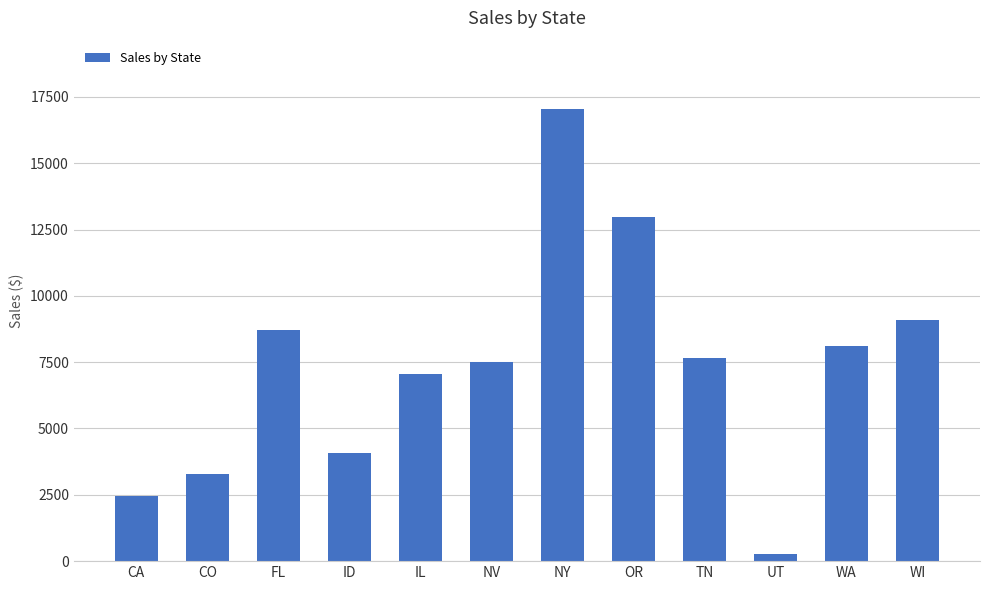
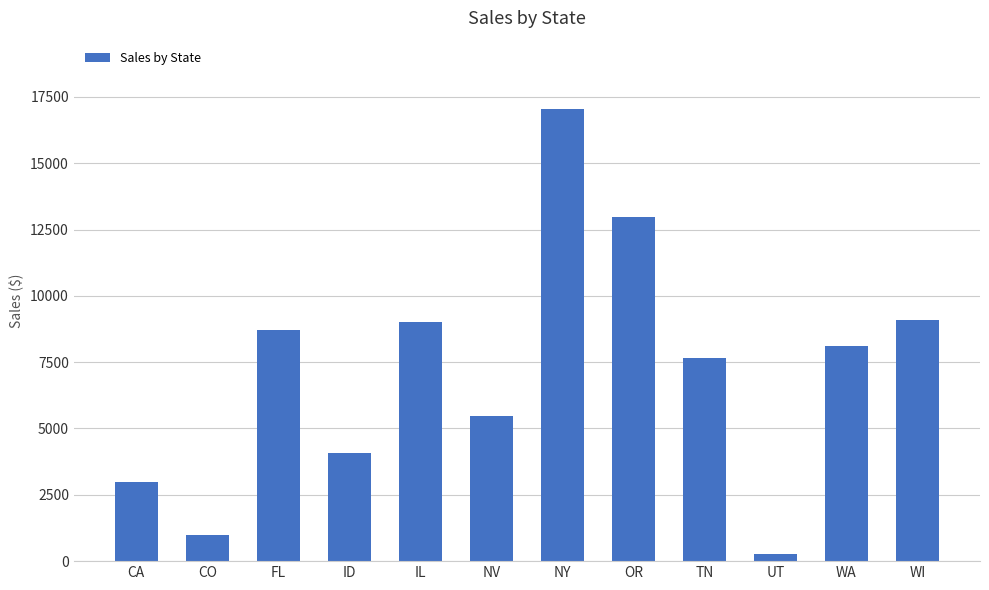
CA: 2500 -> 3000
CO: 3300 -> 1000
IL: 7000 -> 9000
NV: 7500 -> 5500
